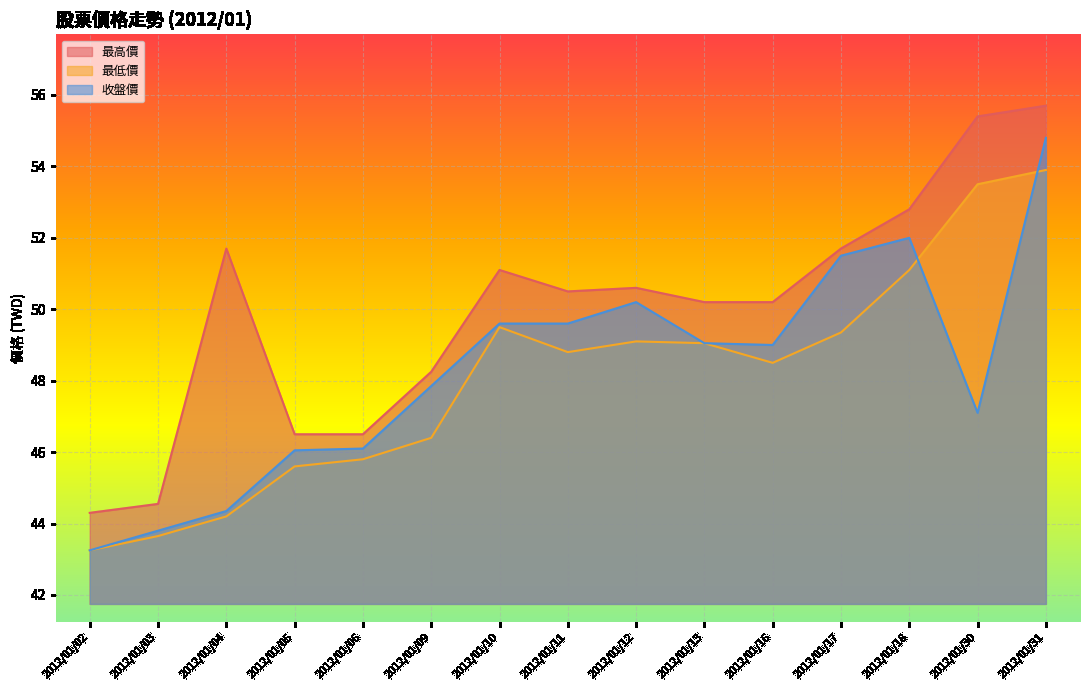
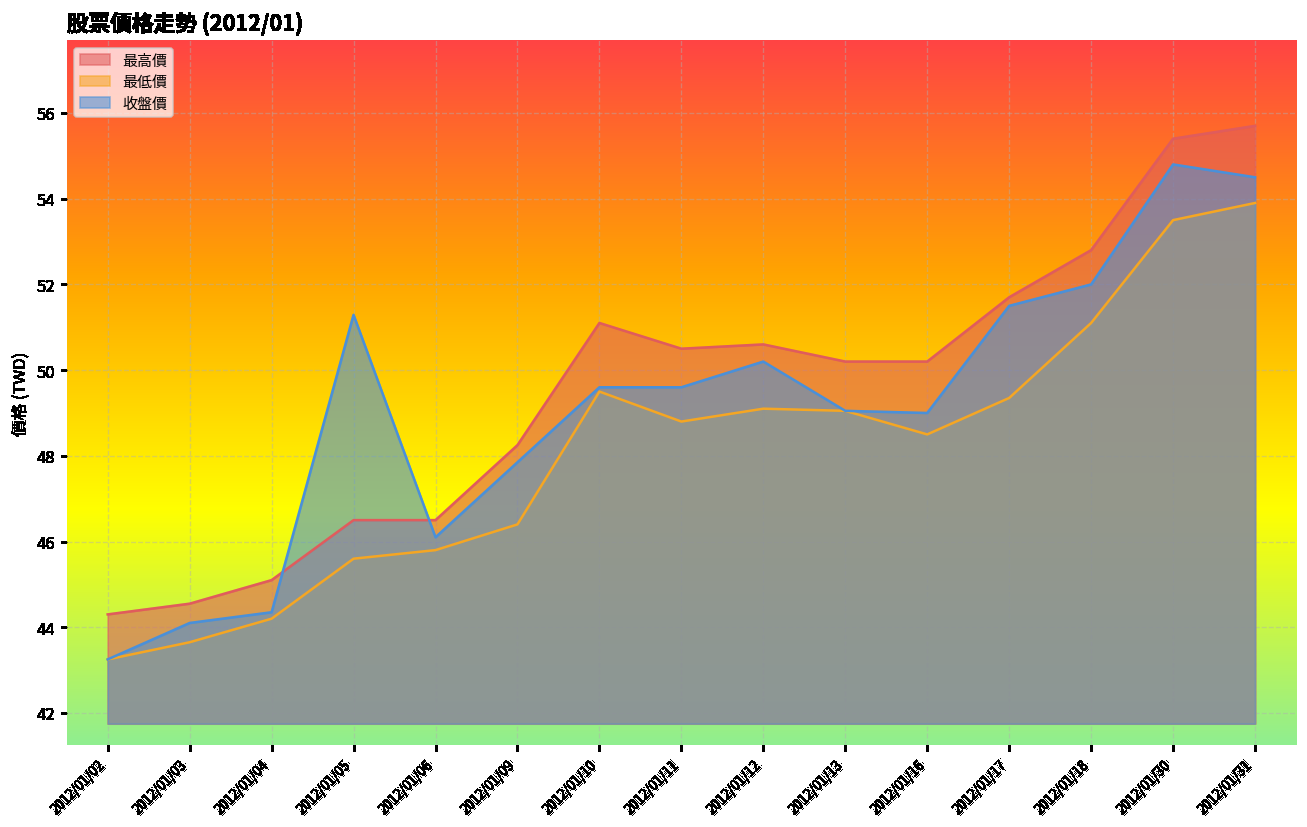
收盤價, 2012/01/03: 43.8 -> 44.1
最高價, 2012/01/04: 51.7 -> 45.1
收盤價, 2012/01/05: 46.1 -> 51.3
收盤價, 2012/01/30: 47.1 -> 54.8
收盤價, 2012/01/31: 54.8 -> 54.5
